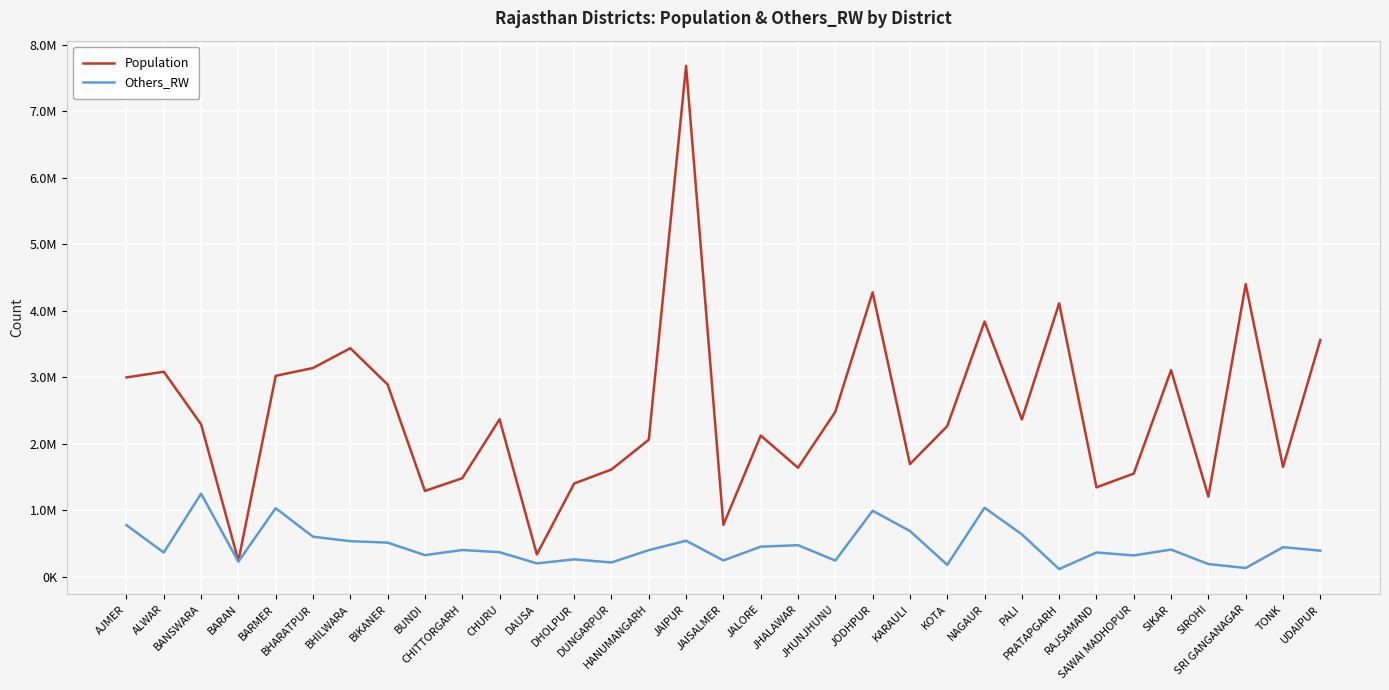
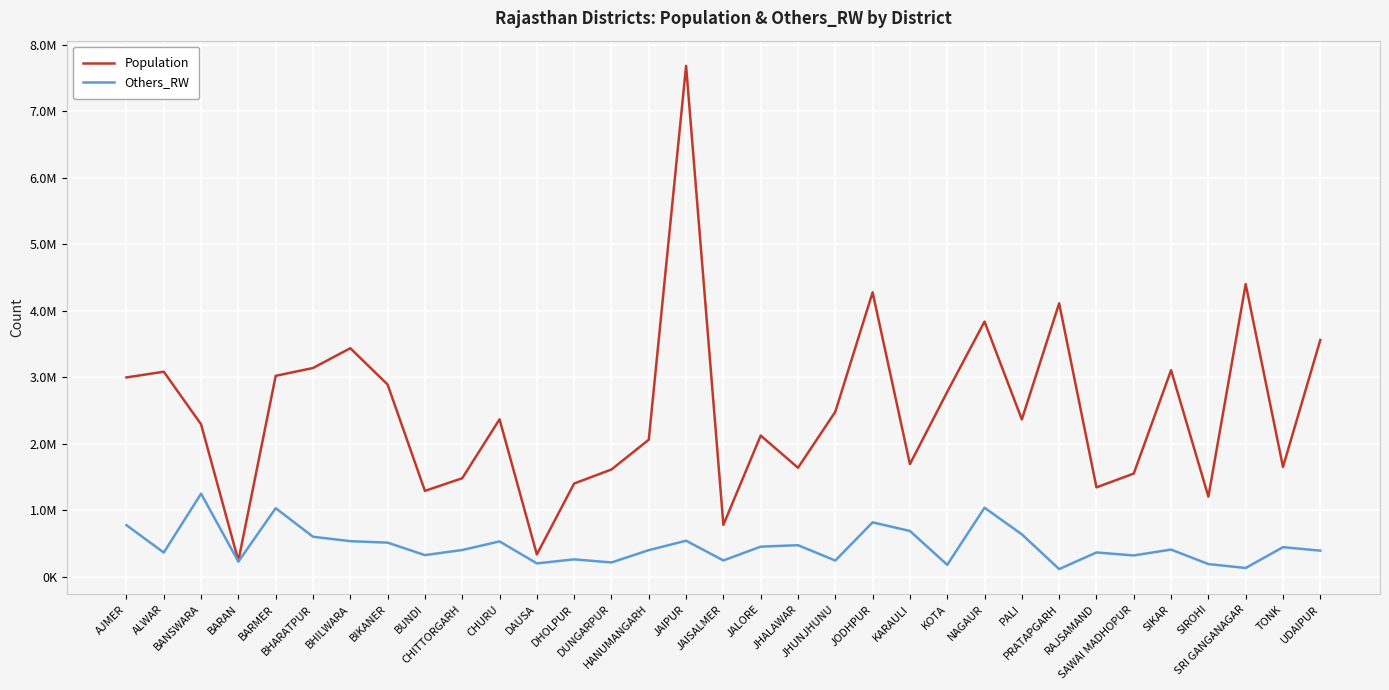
Others_RW, CHURU: 400000 -> 500000
Others_RW, JODHPUR: 1000000 -> 800000
Population, KOTA: 2300000 -> 2800000
